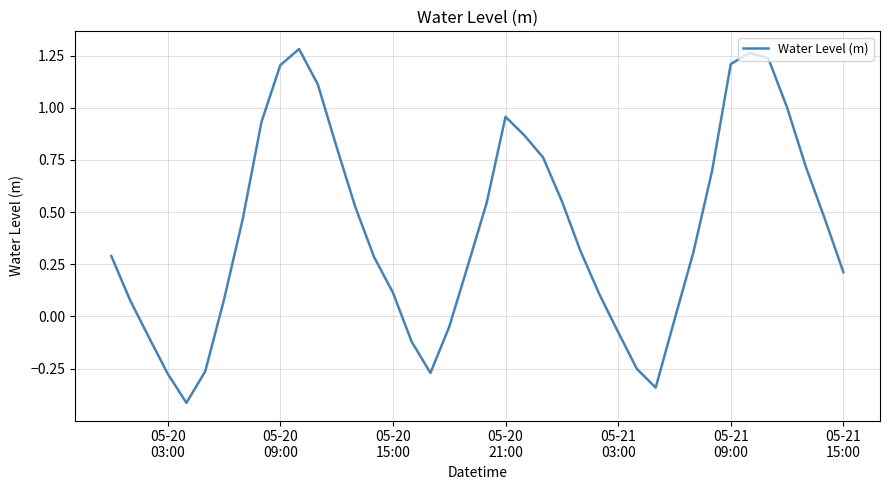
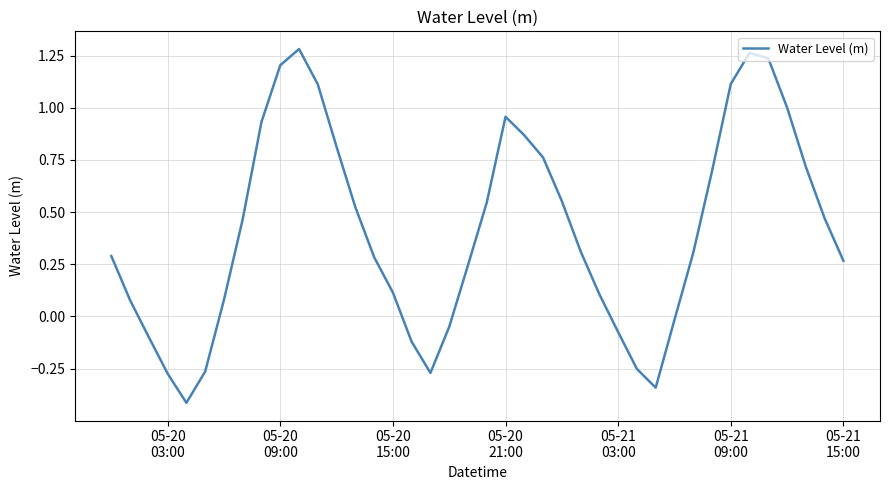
05-21 09:00: 1.21 -> 1.11
05-21 15:00: 0.21 -> 0.27
